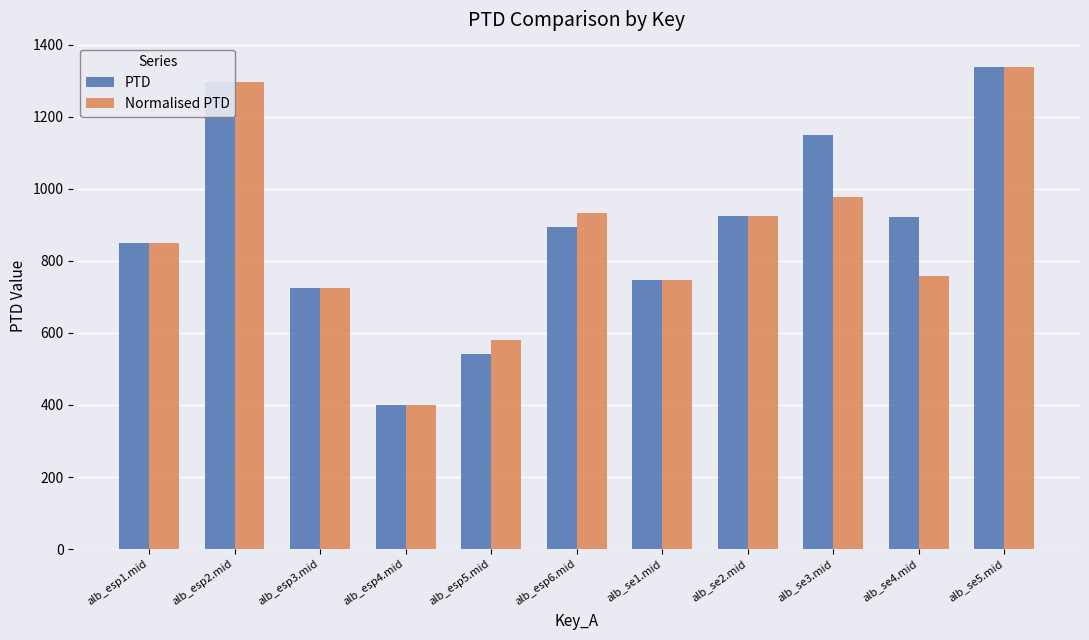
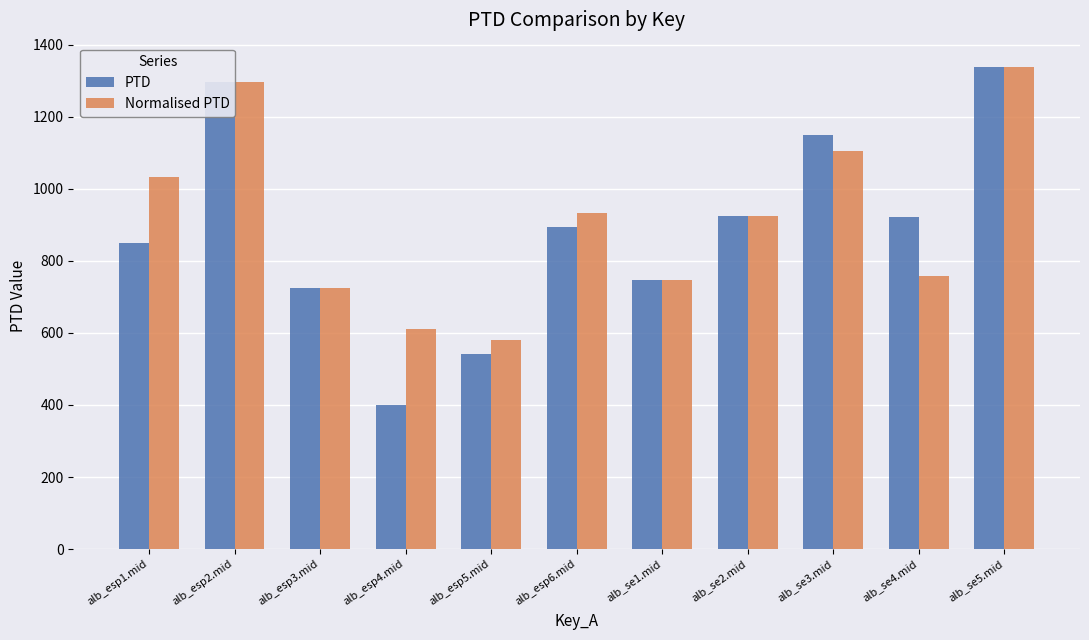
Normalised PTD, alb_esp1.mid: 850 -> 1030
Normalised PTD, alb_esp4.mid: 400 -> 610
Normalised PTD, alb_se3.mid: 980 -> 1100
